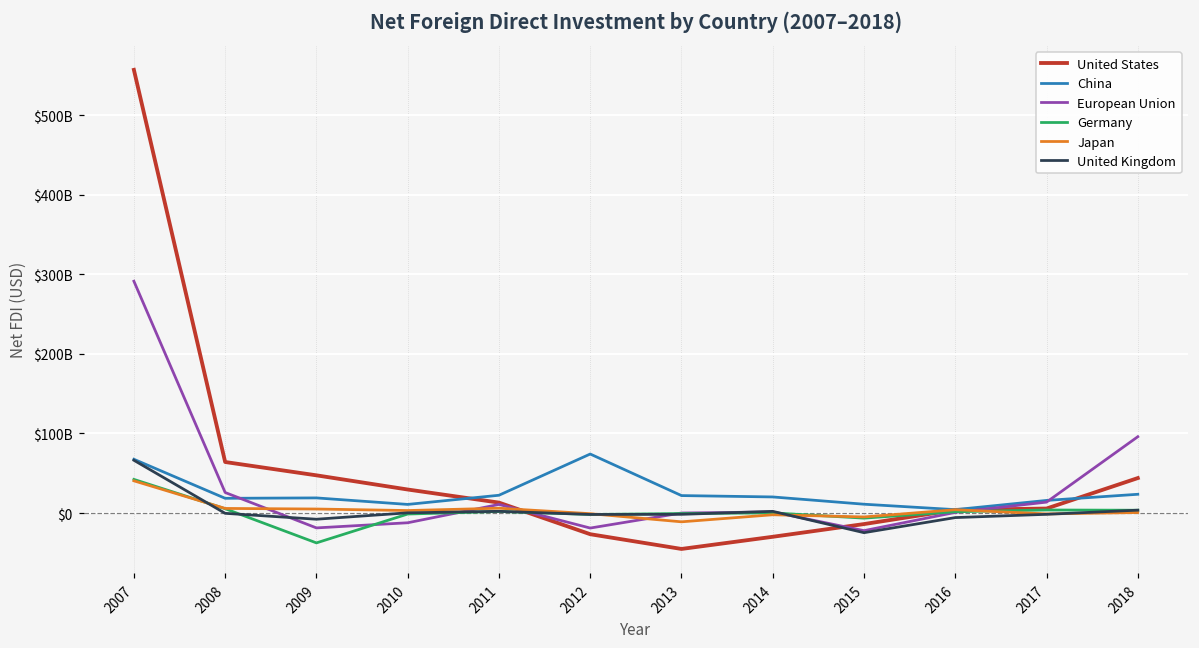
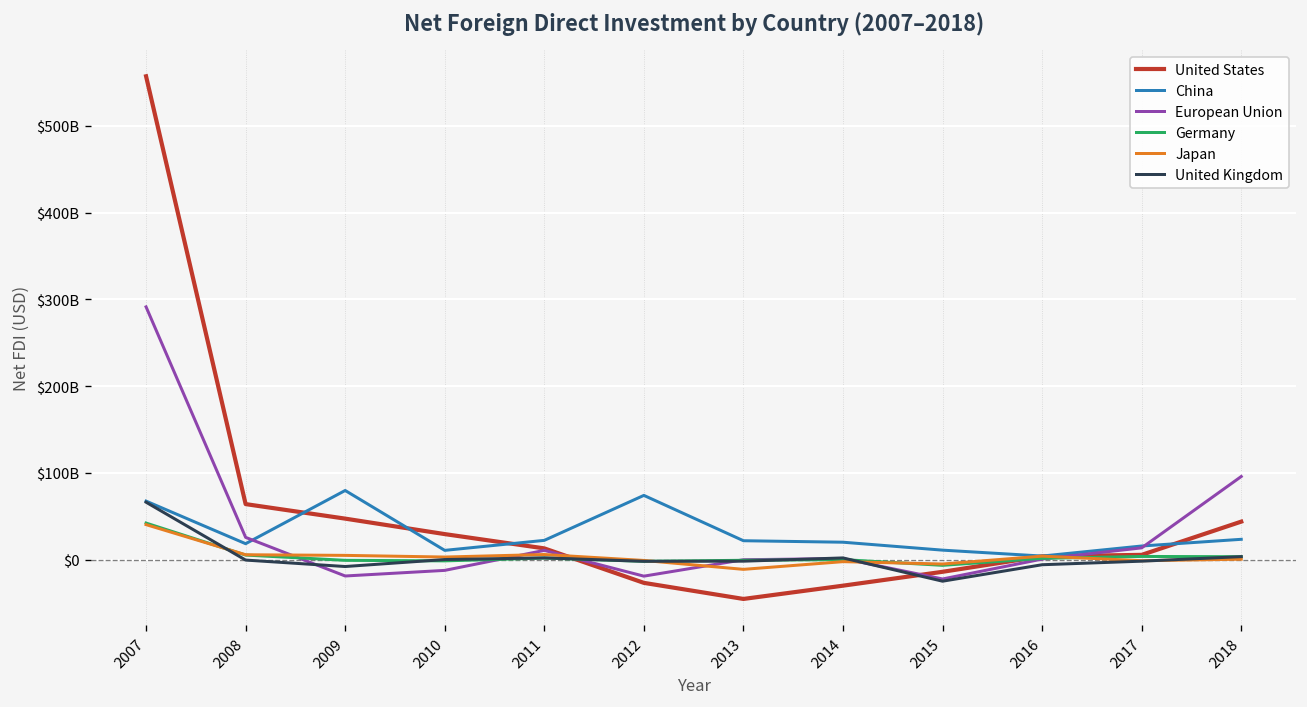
China, 2009: $20000000000 -> $80000000000
Germany, 2009: $-40000000000 -> $0
